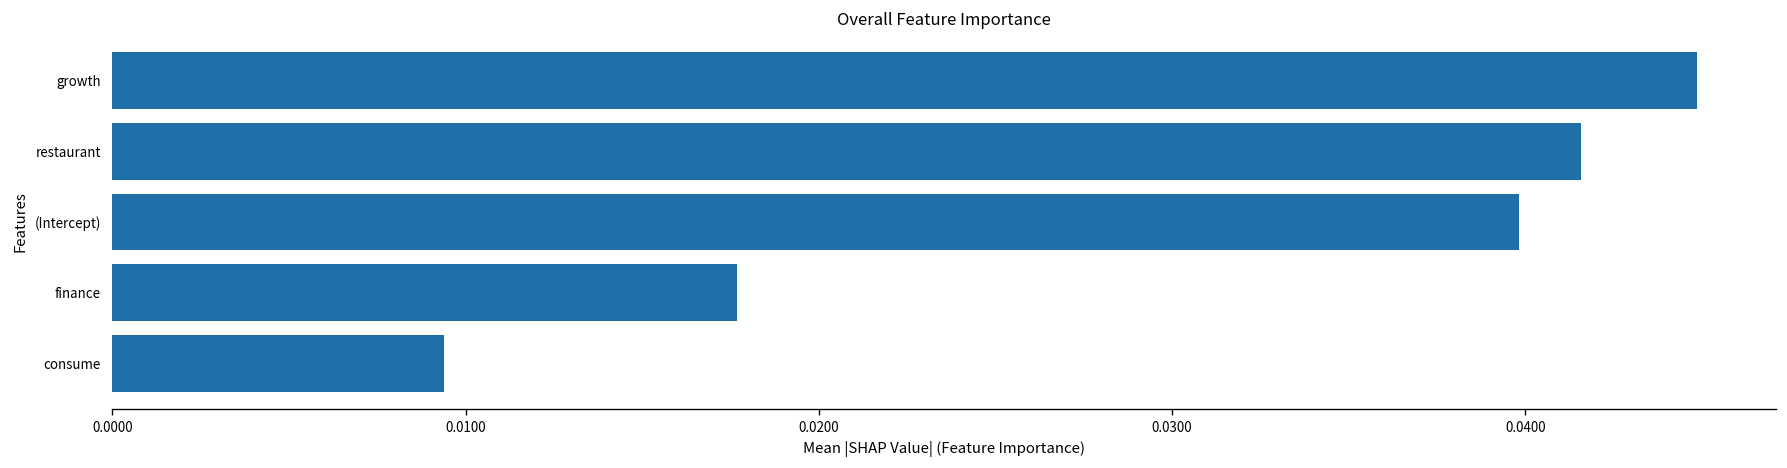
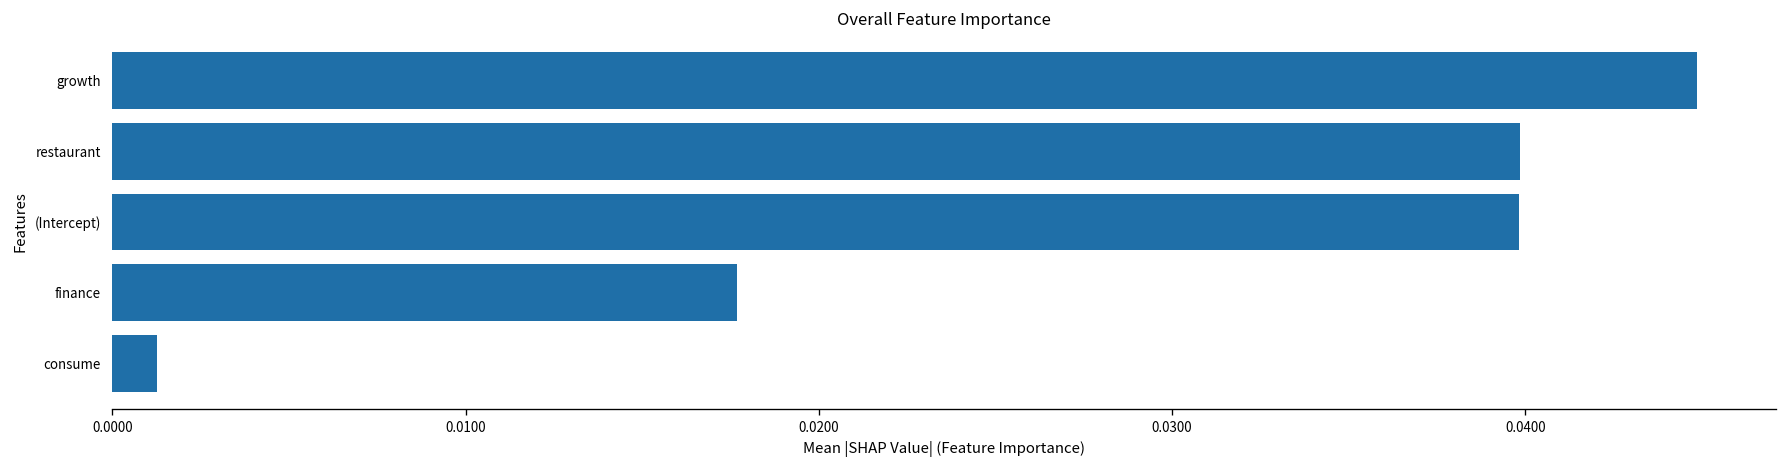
restaurant: 0.0416 -> 0.0398
consume: 0.0094 -> 0.0013
